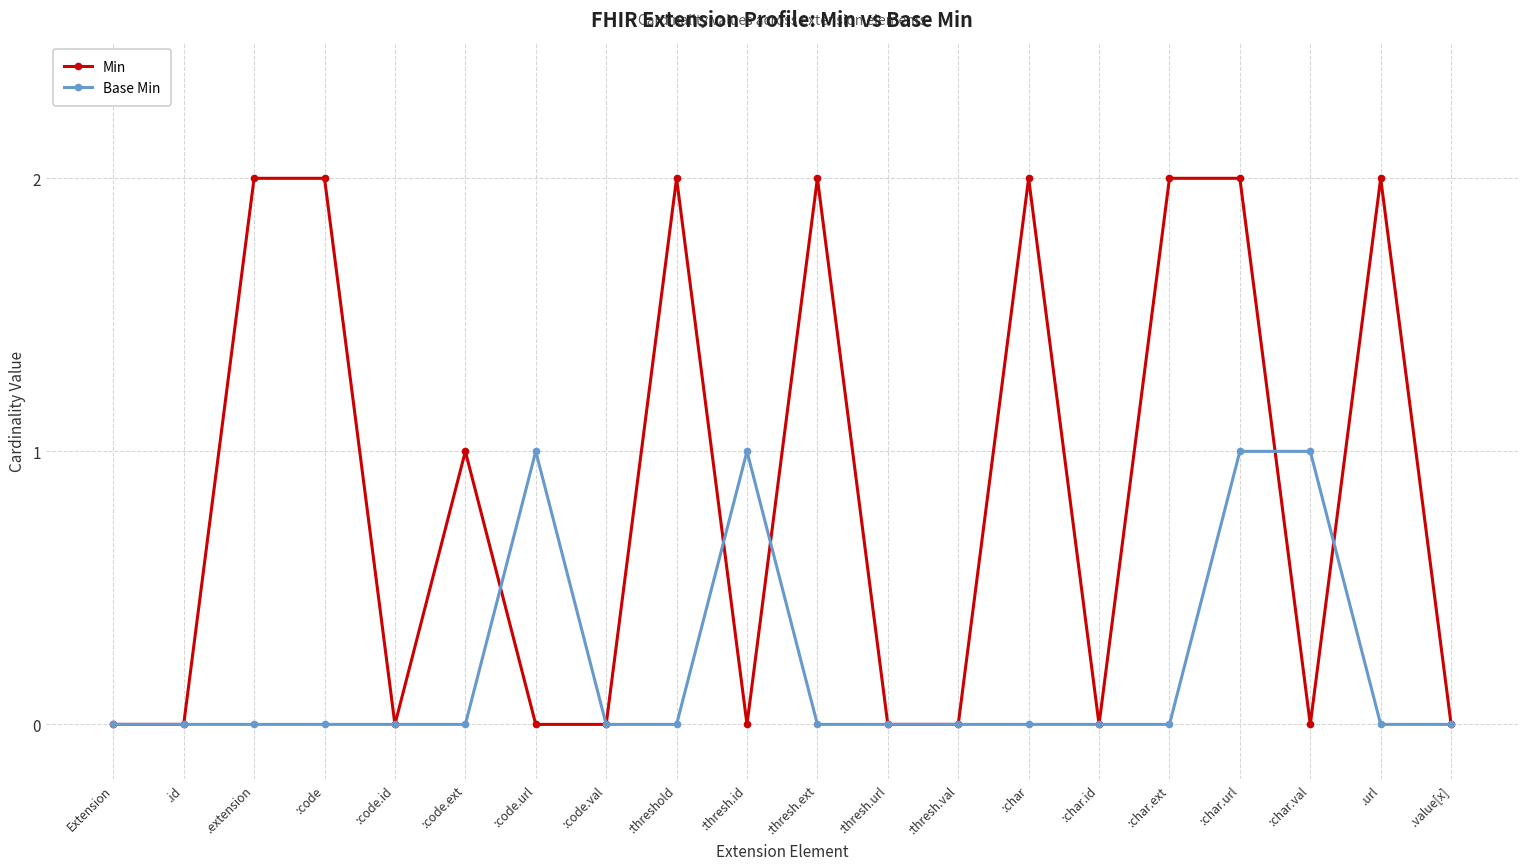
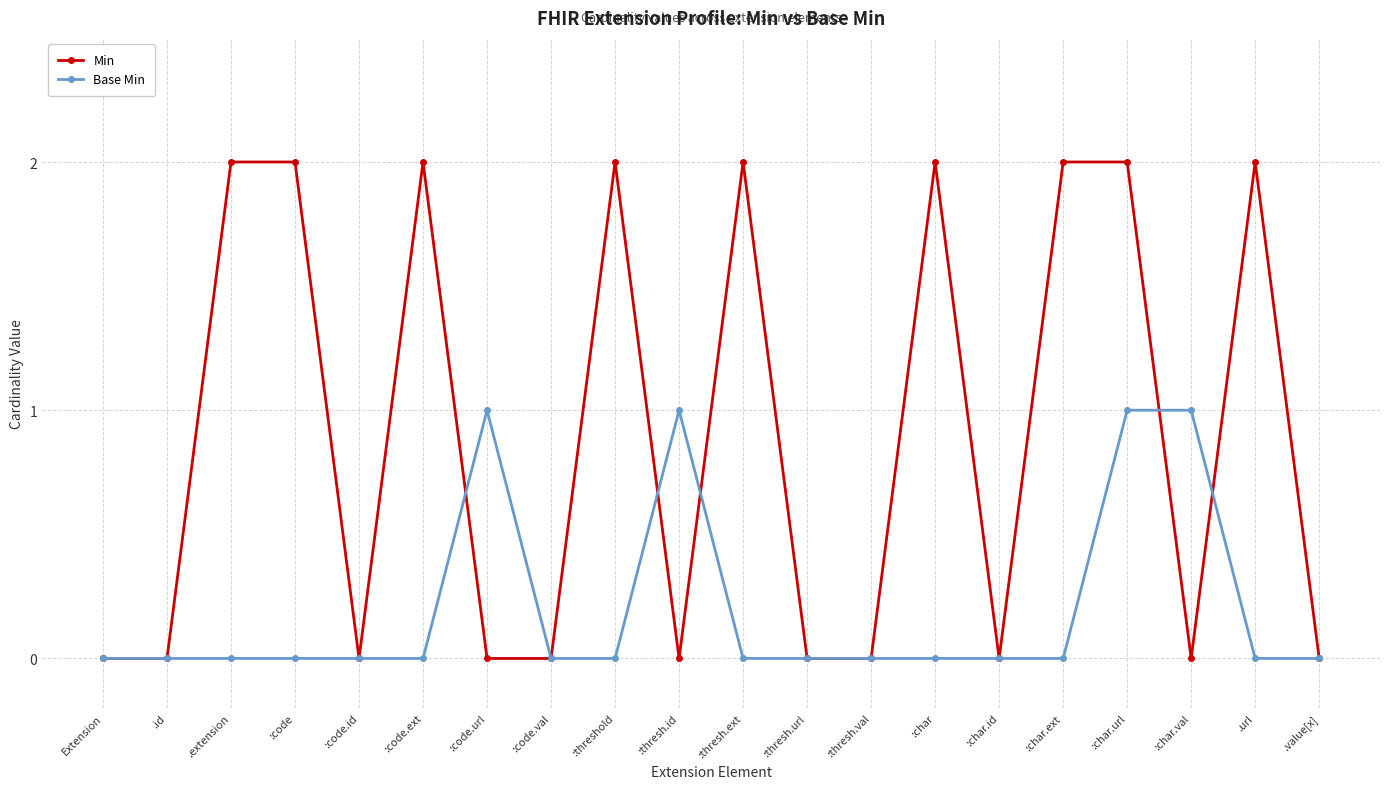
Min, :code.ext: 1 -> 2
